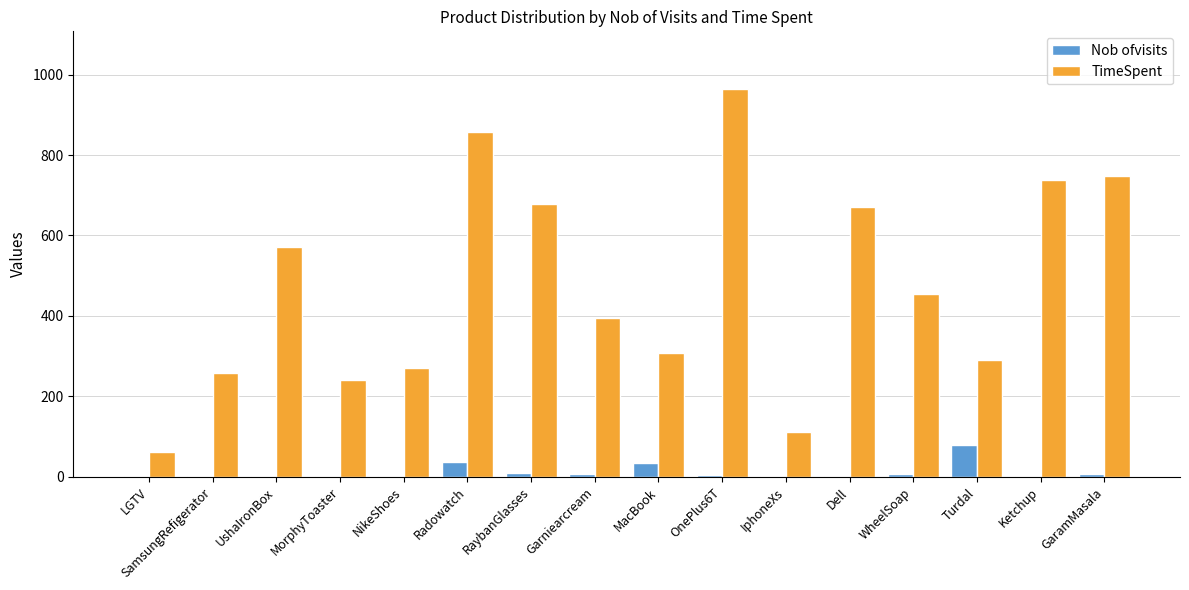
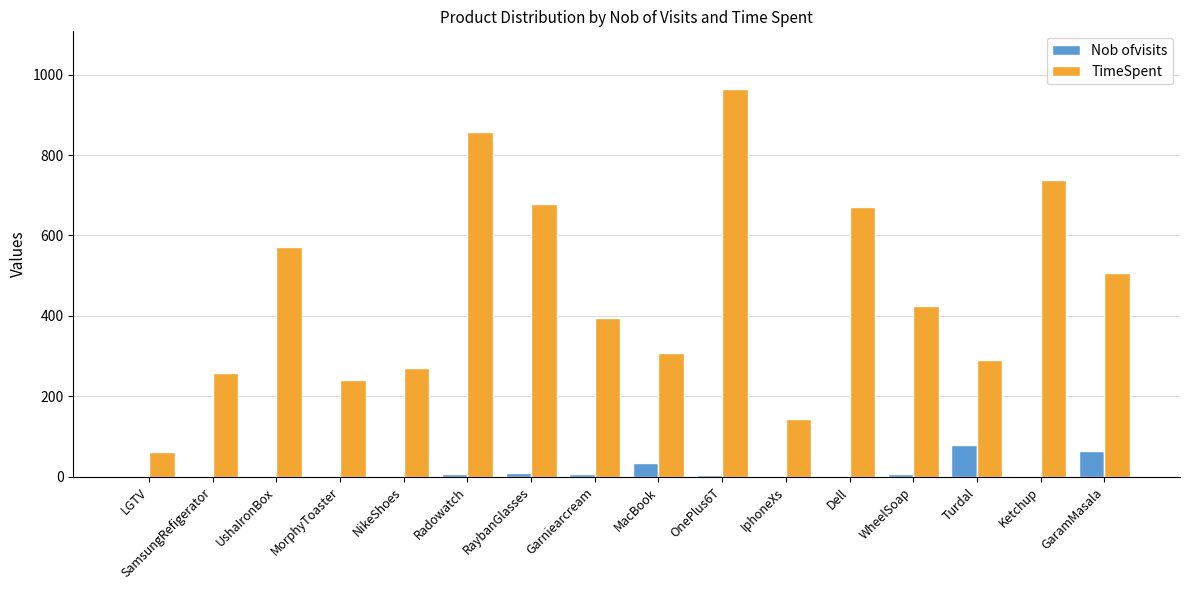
Nob ofvisits, Radowatch: 40 -> 10
TimeSpent, IphoneXs: 110 -> 140
TimeSpent, WheelSoap: 450 -> 420
Nob ofvisits, GaramMasala: 10 -> 60
TimeSpent, GaramMasala: 750 -> 510
